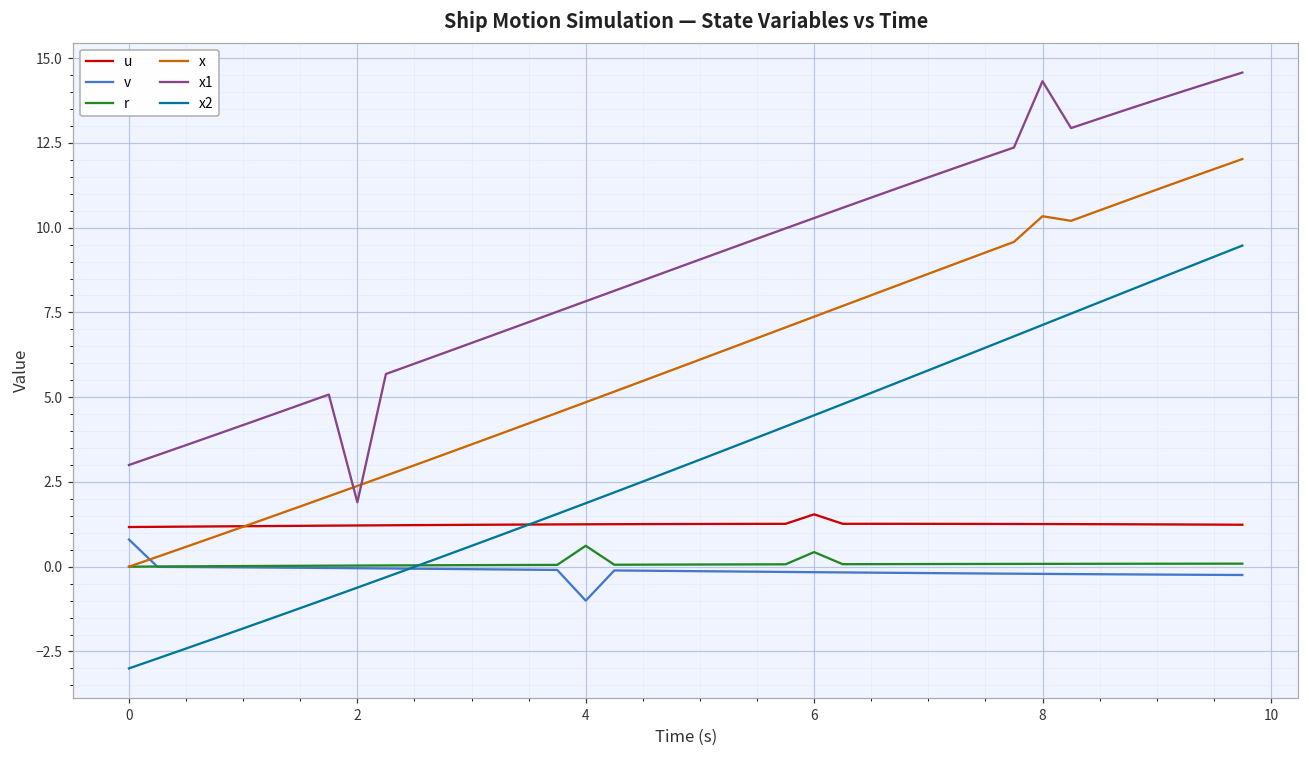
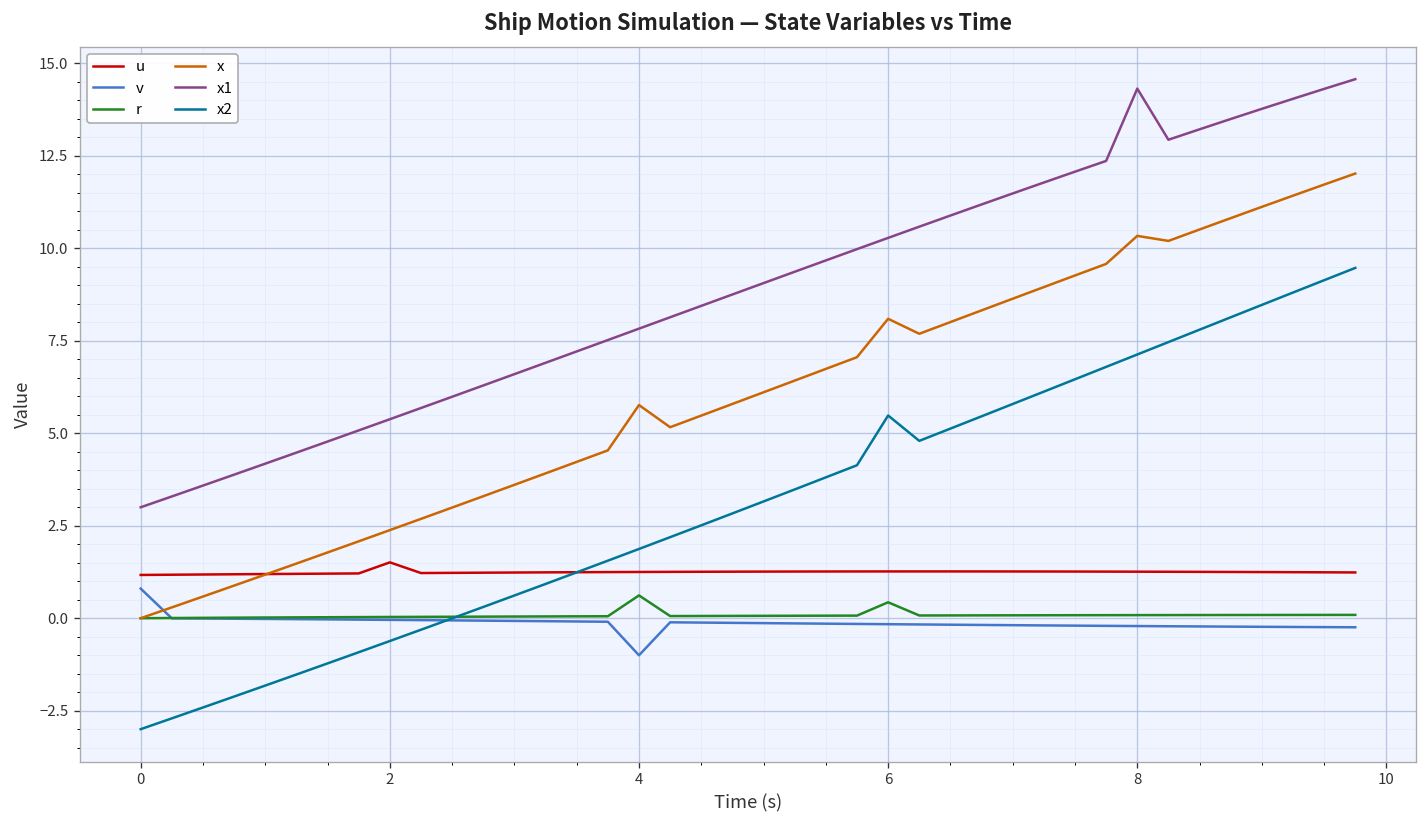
u, 2: 1.2 -> 1.5
x1, 2: 1.9 -> 5.4
x, 4: 4.9 -> 5.8
u, 6: 1.5 -> 1.3
x, 6: 7.4 -> 8.1
x2, 6: 4.5 -> 5.5
